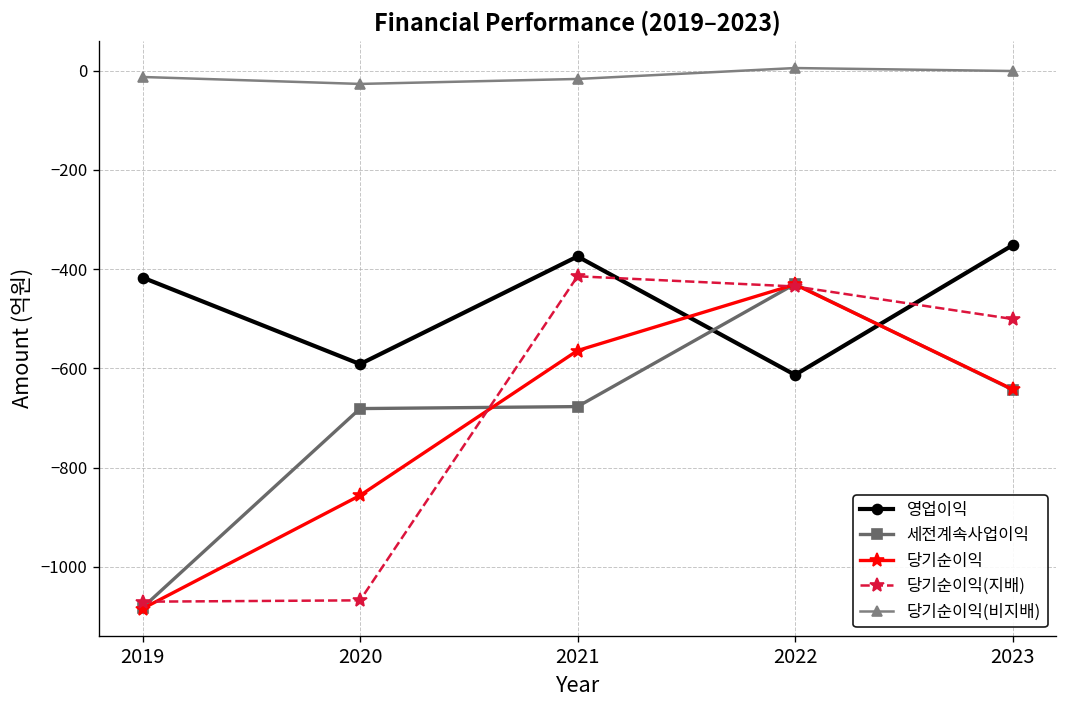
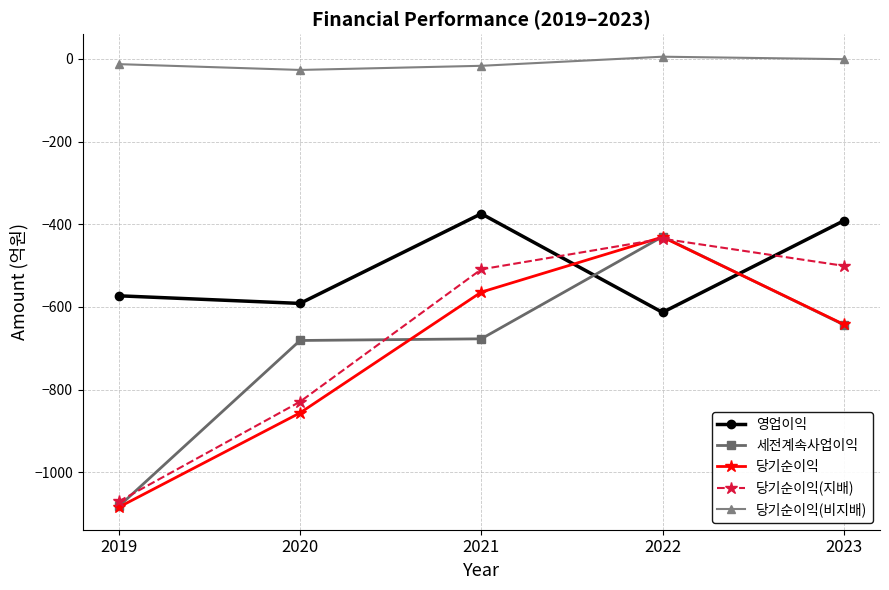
영업이익, 2019: -420 -> -570
당기순이익(지배), 2020: -1070 -> -830
당기순이익(지배), 2021: -410 -> -510
영업이익, 2023: -350 -> -390
